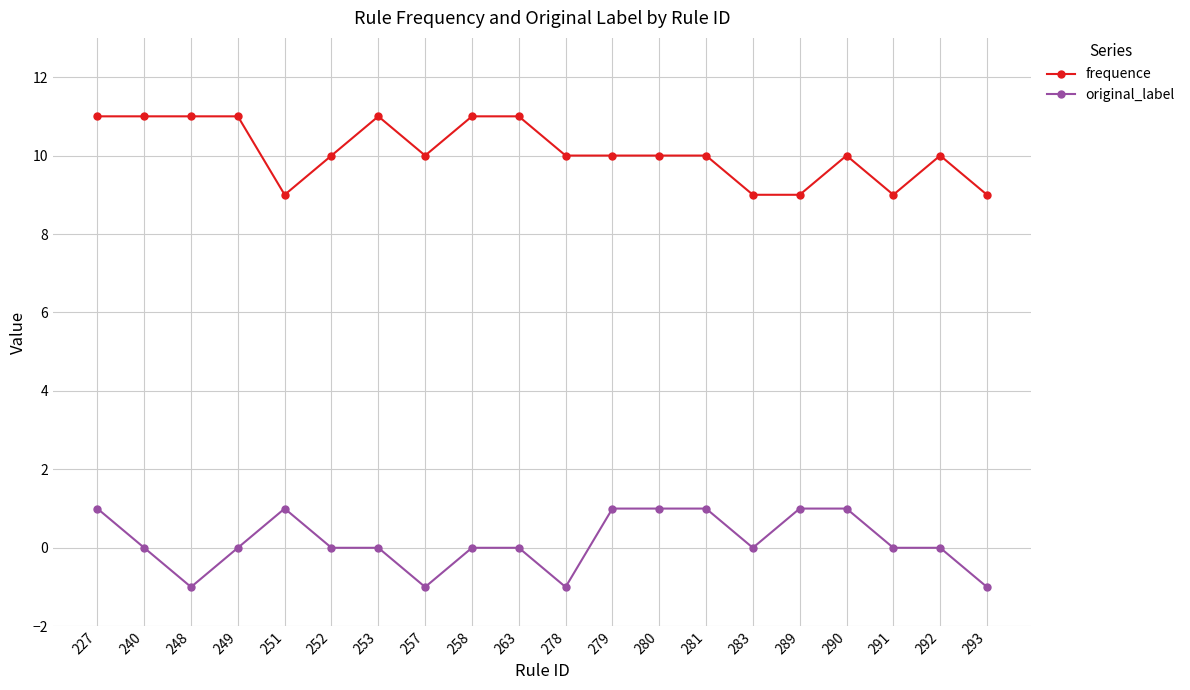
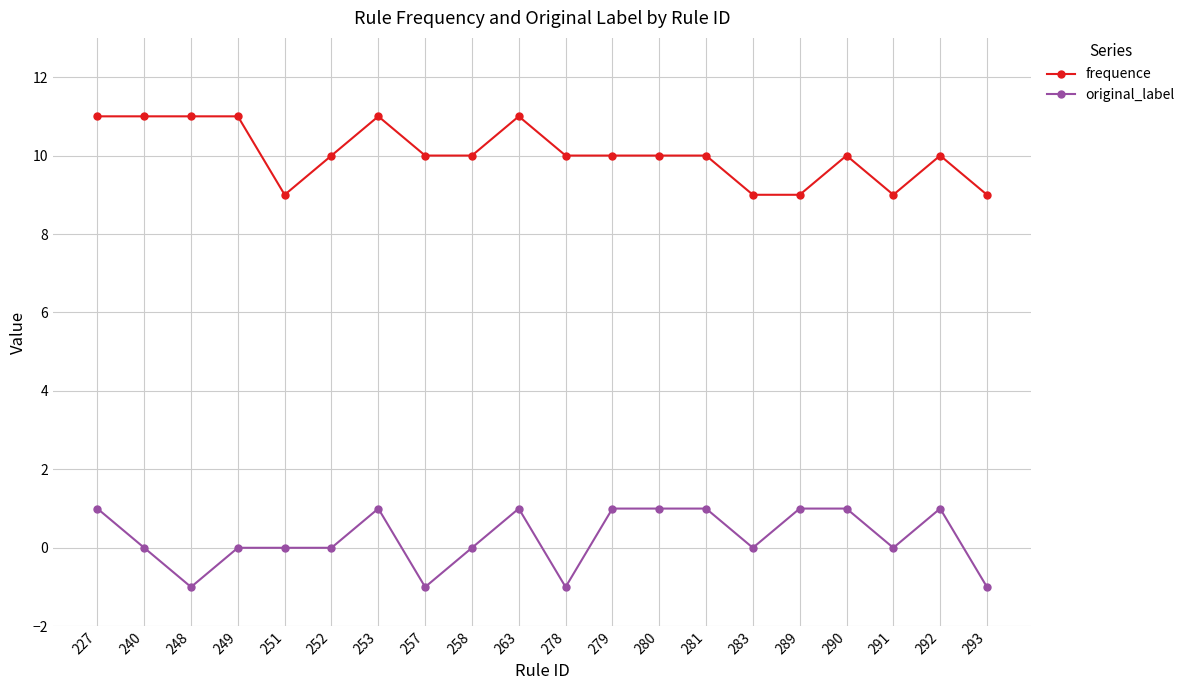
original_label, 251: 1 -> 0
original_label, 253: 0 -> 1
frequence, 258: 11 -> 10
original_label, 263: 0 -> 1
original_label, 292: 0 -> 1
